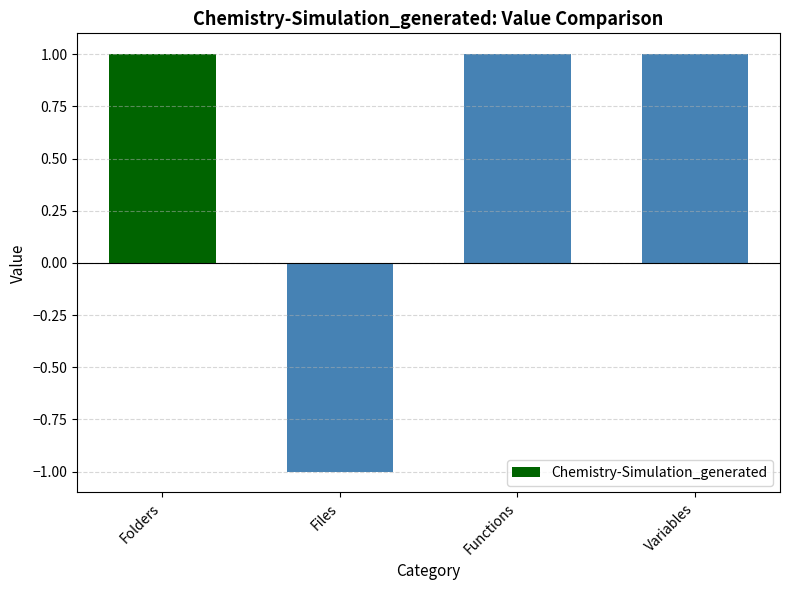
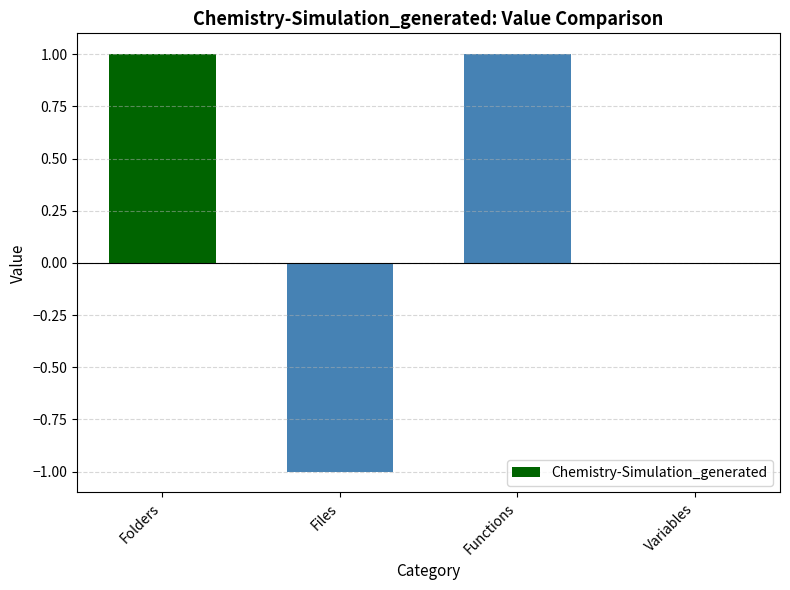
Variables: 1 -> 0
